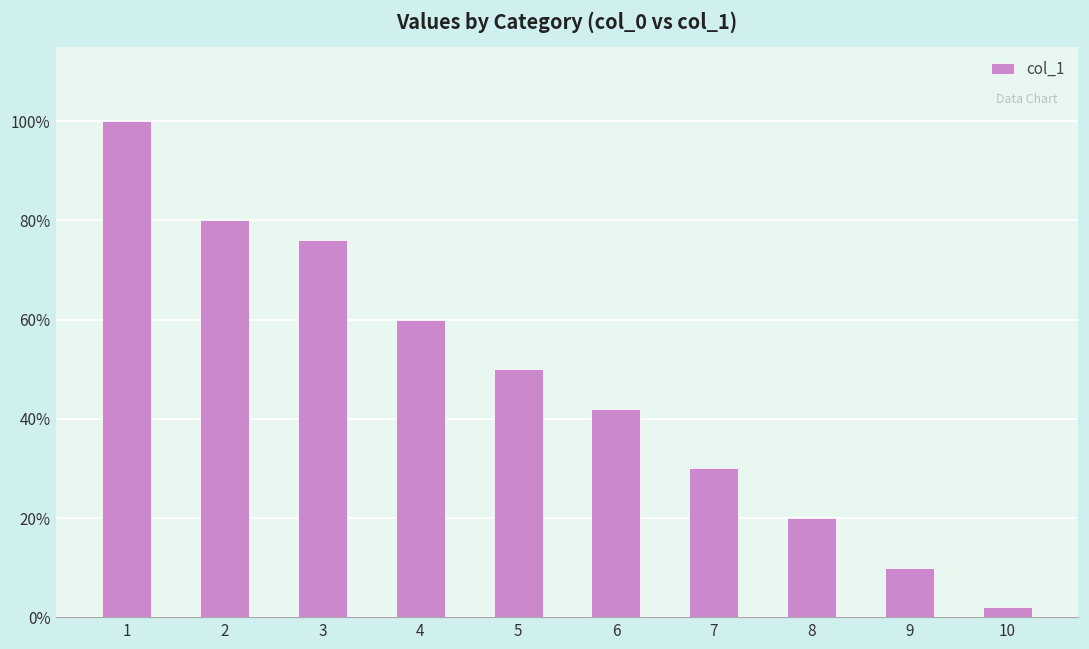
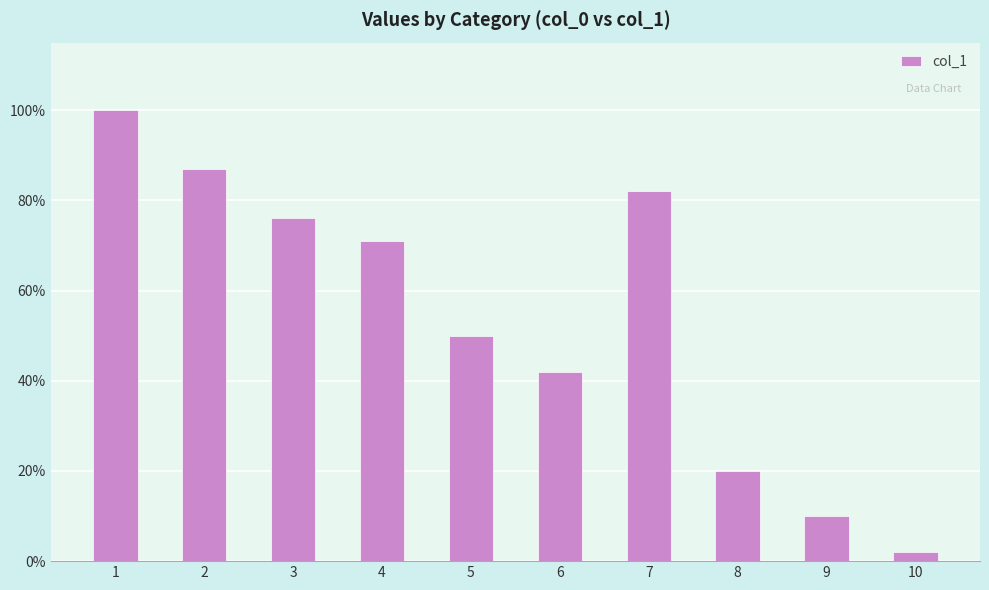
2: 80% -> 87%
4: 60% -> 71%
7: 30% -> 82%
